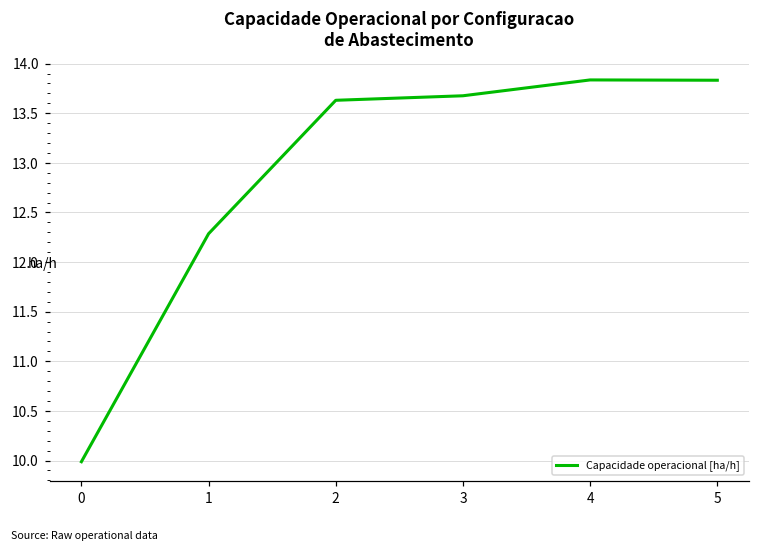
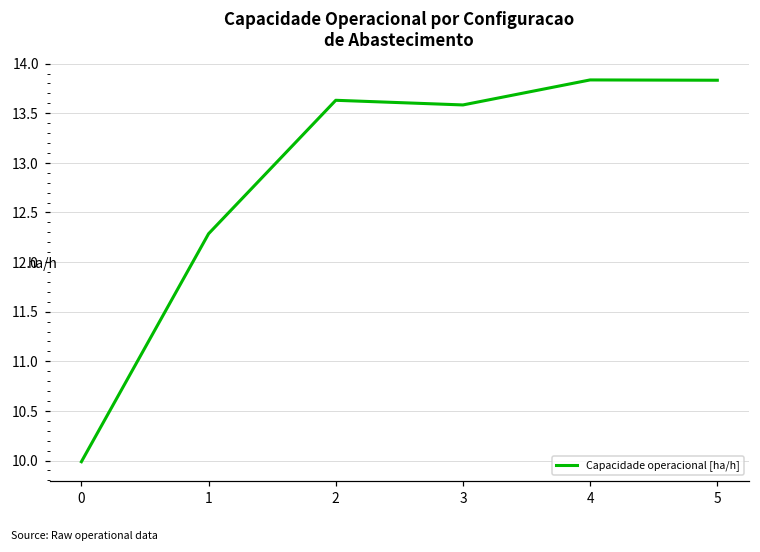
3: 13.7 -> 13.6
